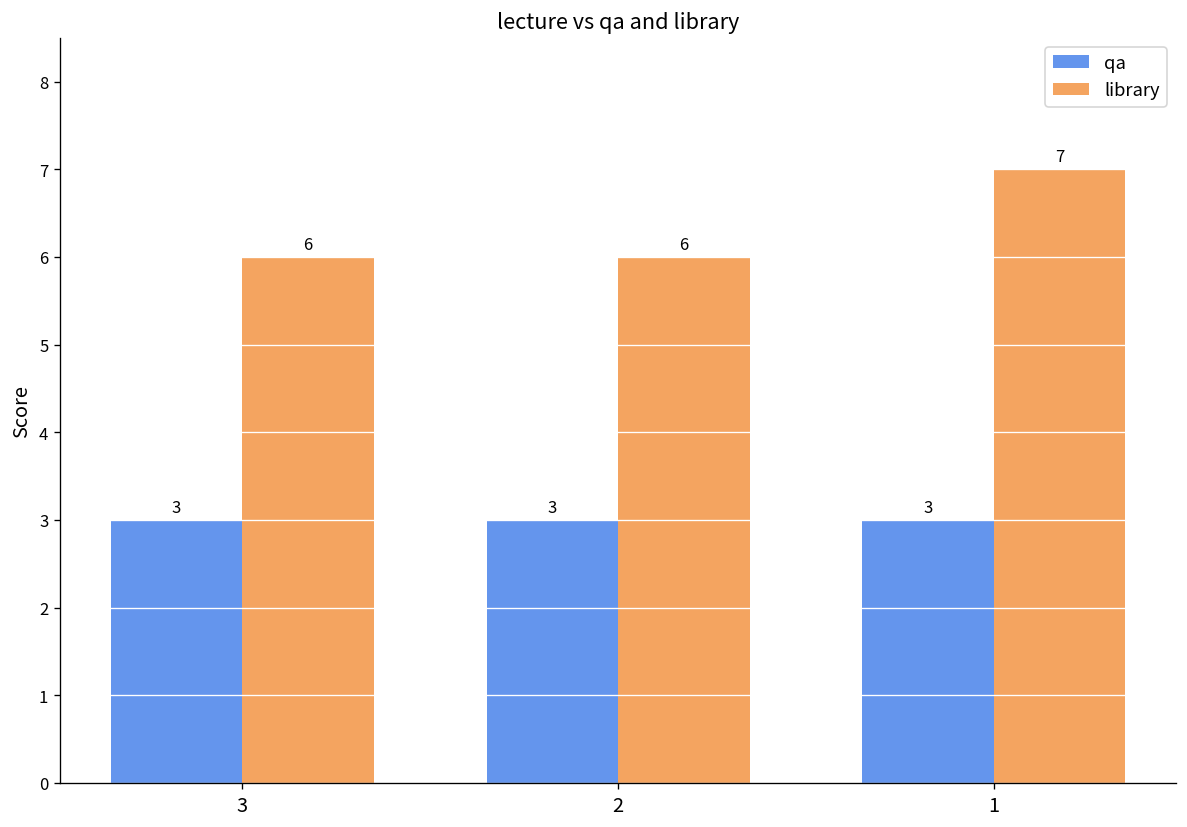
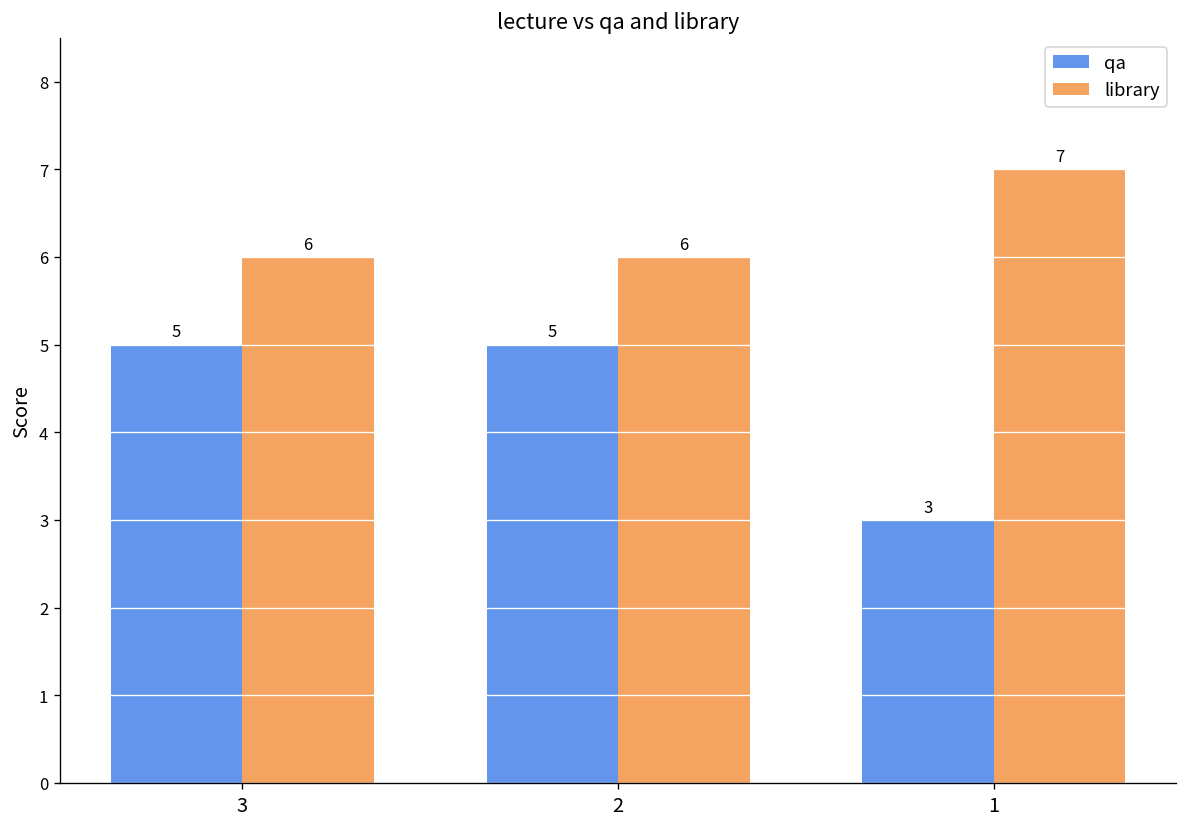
qa, 3: 3 -> 5
qa, 2: 3 -> 5
